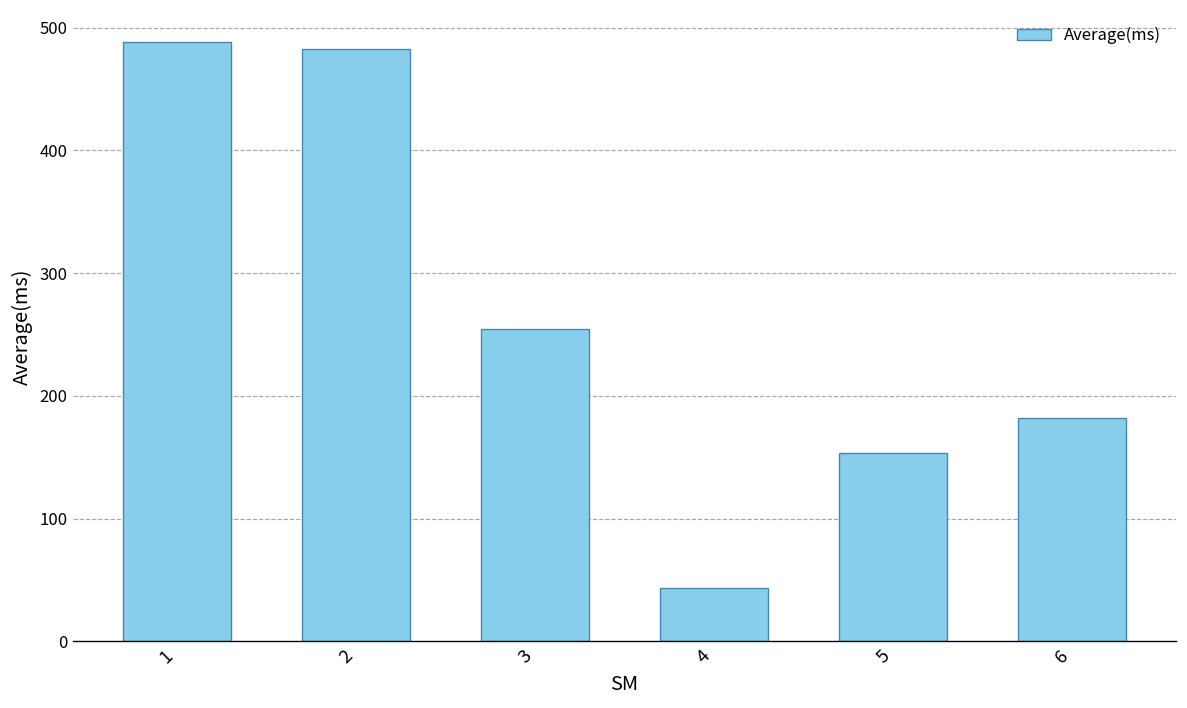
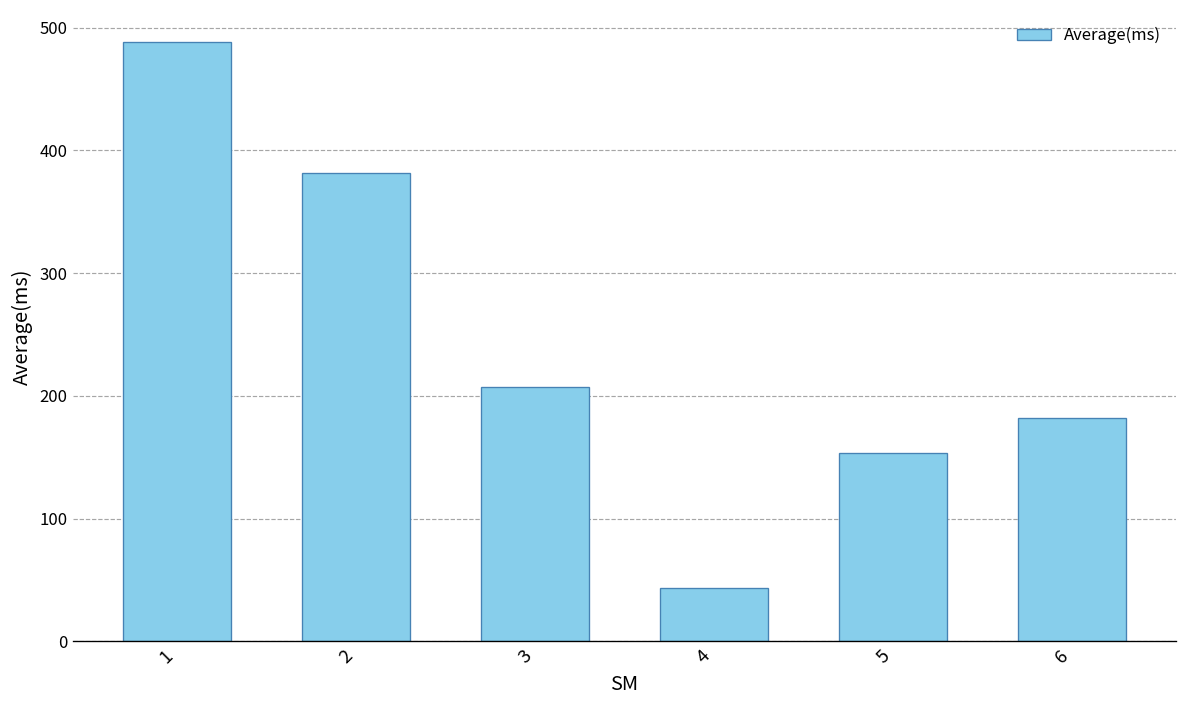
2: 483 -> 381
3: 254 -> 207
